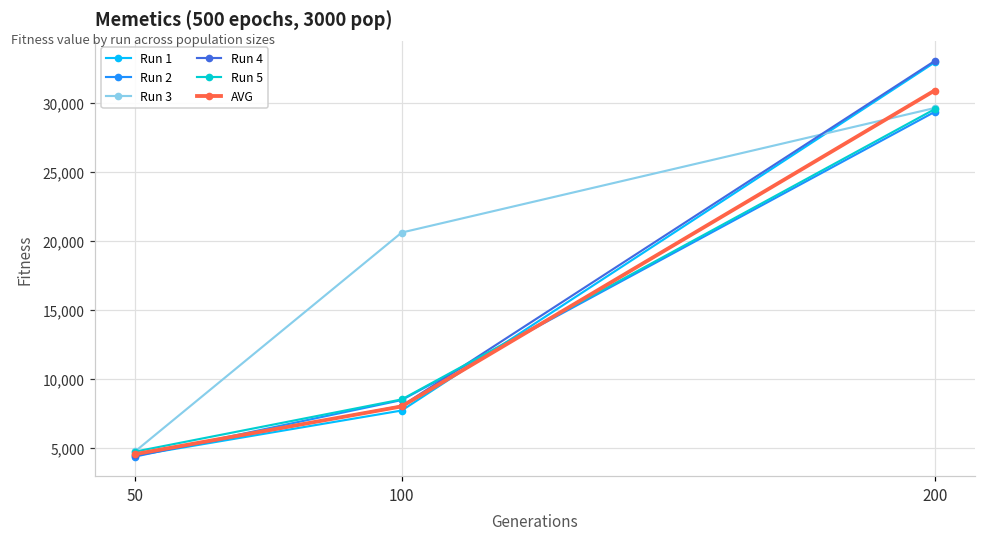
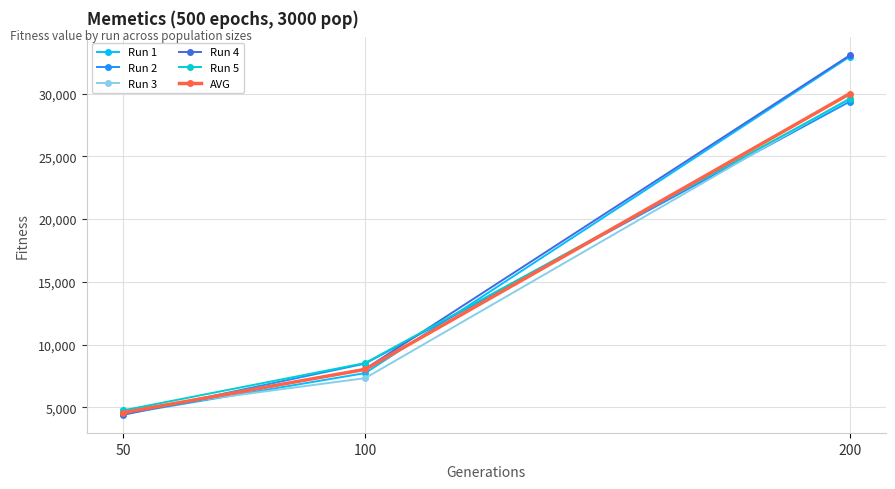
Run 3, 100: 20,600 -> 7,300
AVG, 200: 30,900 -> 30,000
